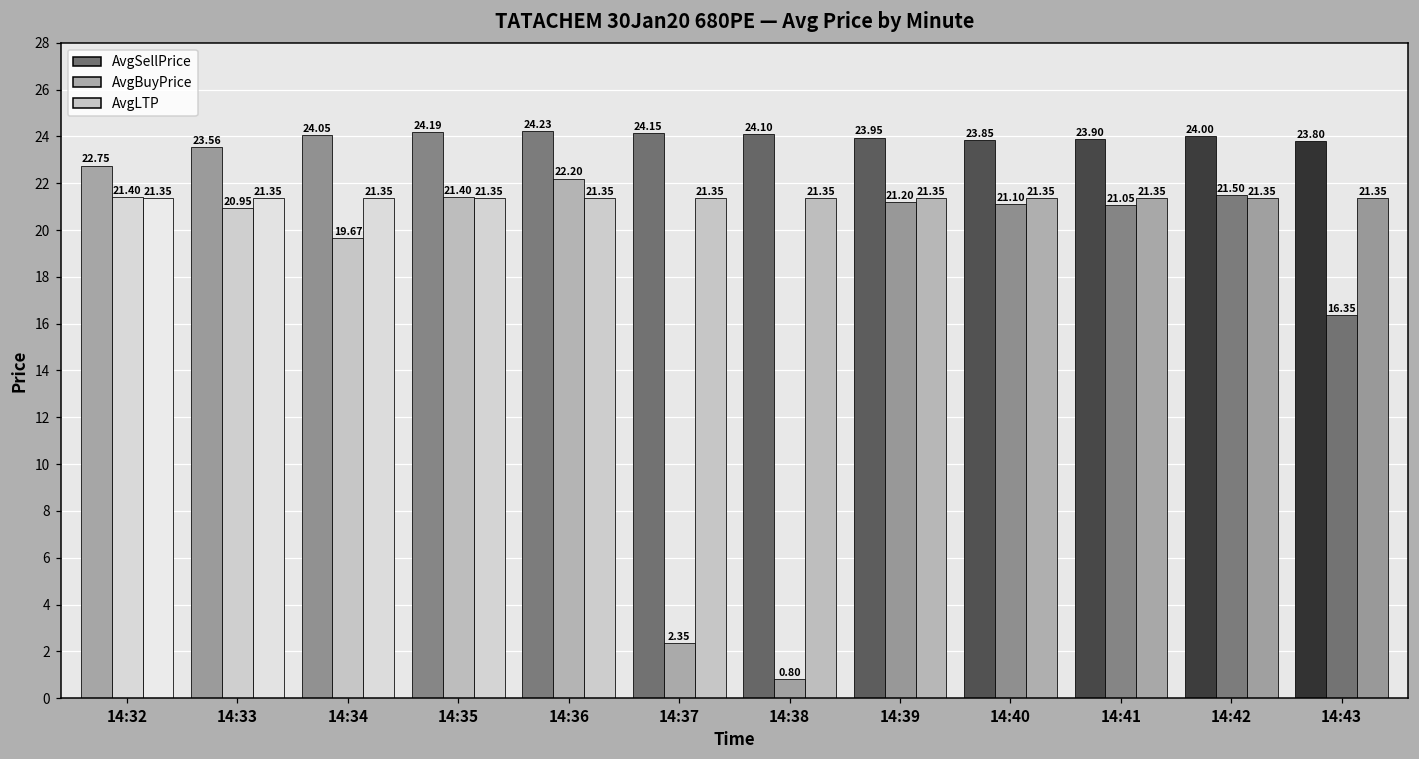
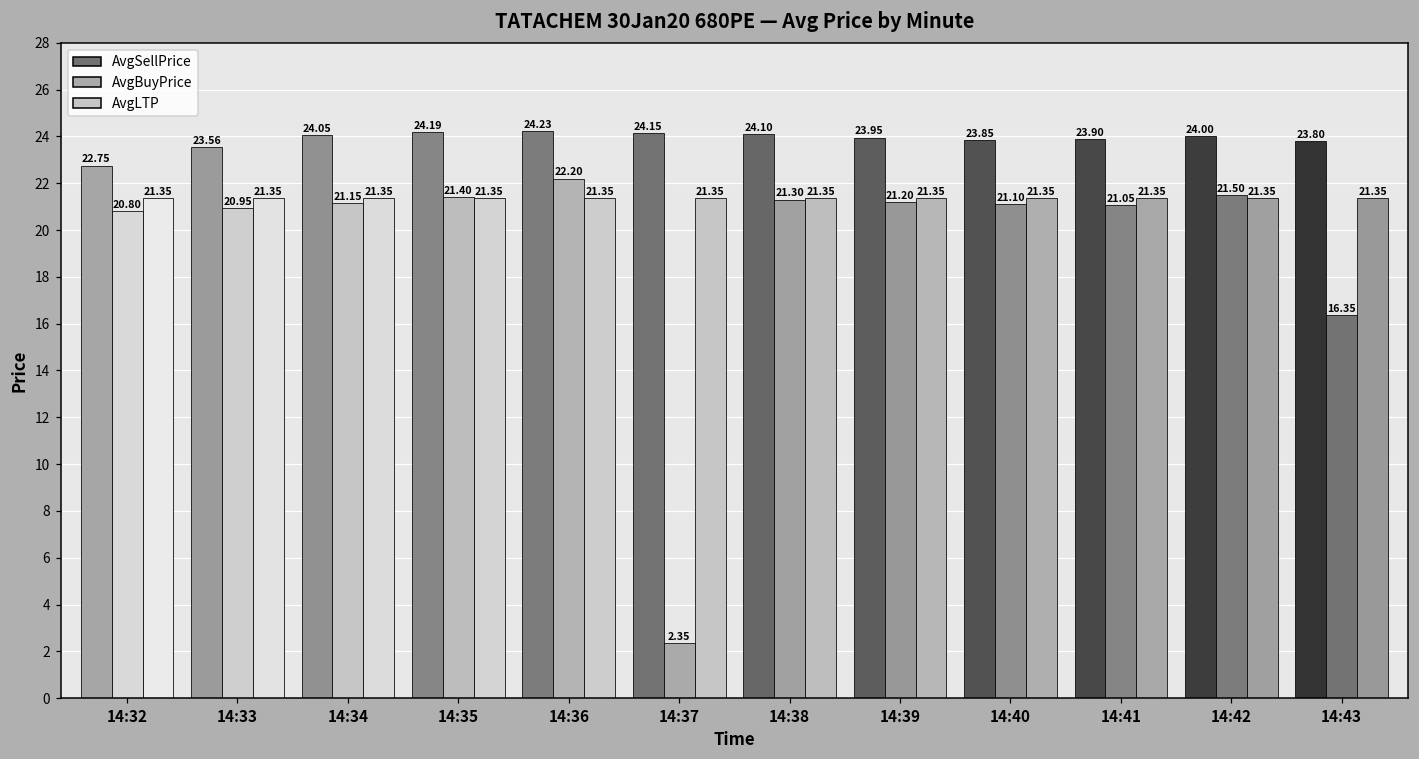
14:32: 21.40 -> 20.80
14:34: 19.67 -> 21.15
14:38: 0.80 -> 21.30
